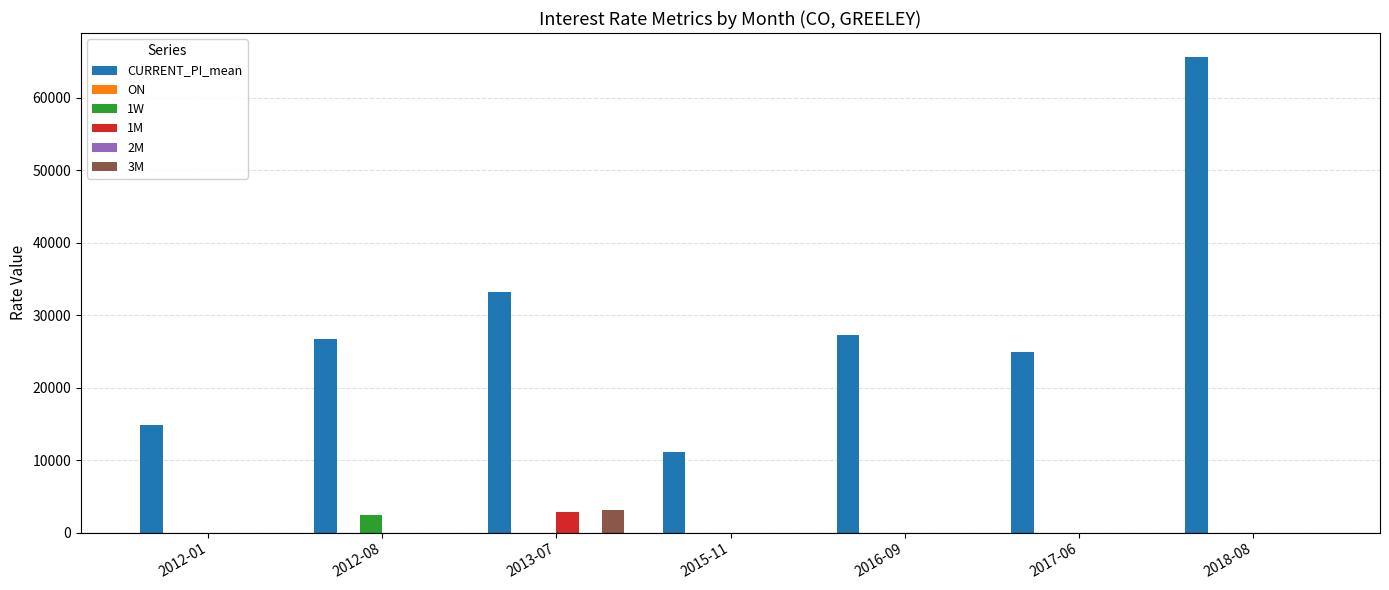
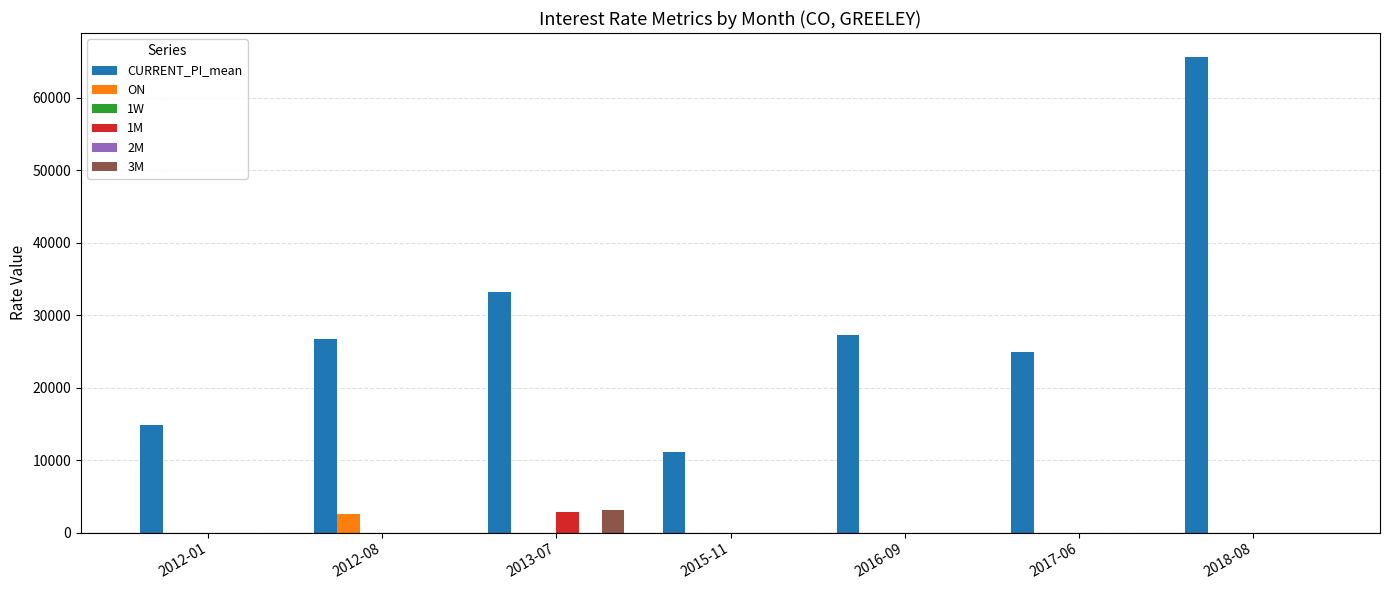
ON, 2012-08: 0 -> 3000
1W, 2012-08: 2000 -> 0
